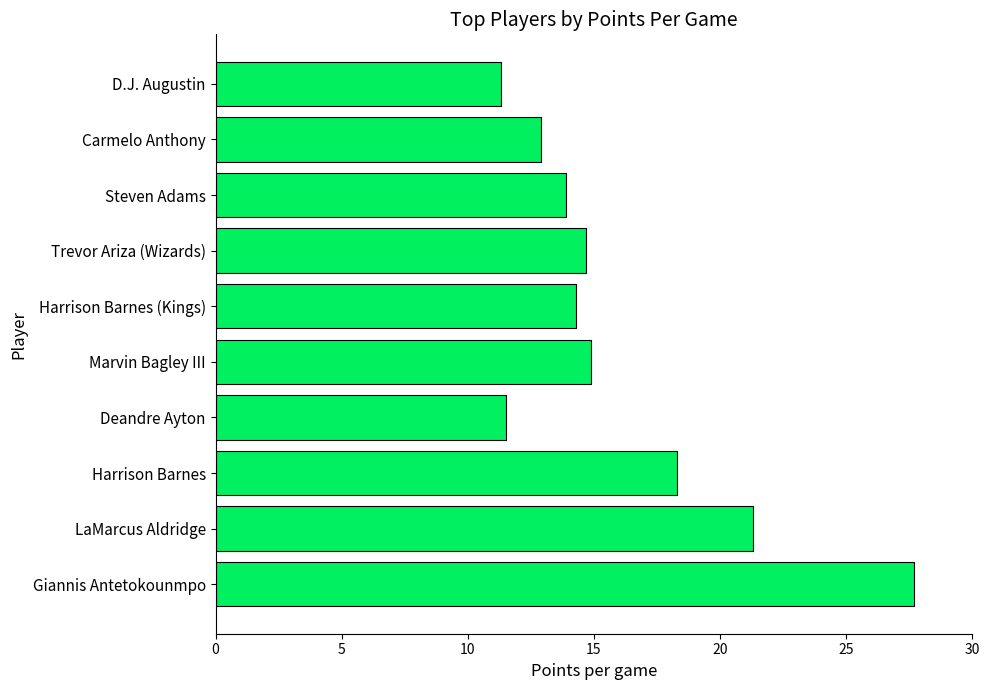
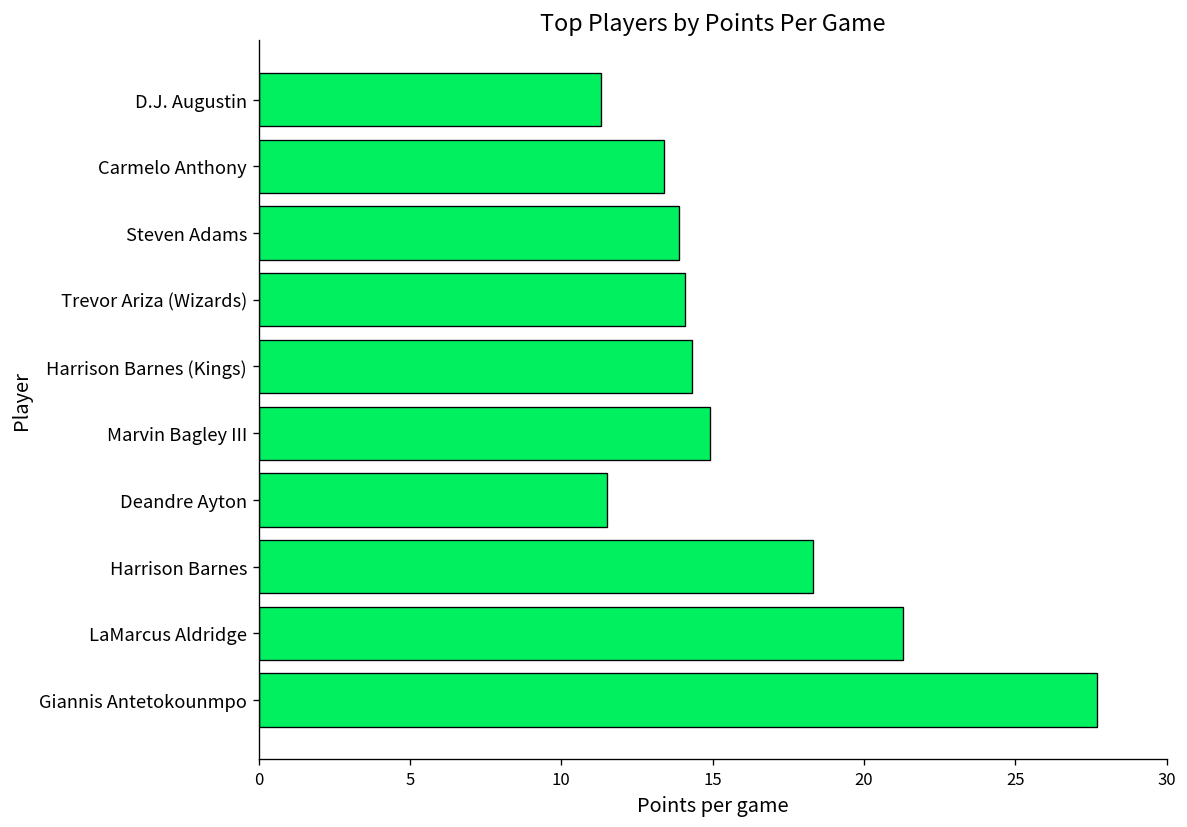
Carmelo Anthony: 12.9 -> 13.4
Trevor Ariza (Wizards): 14.7 -> 14.1
